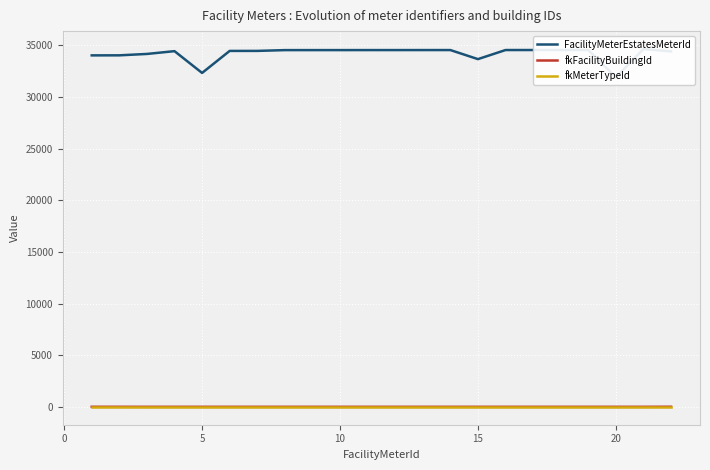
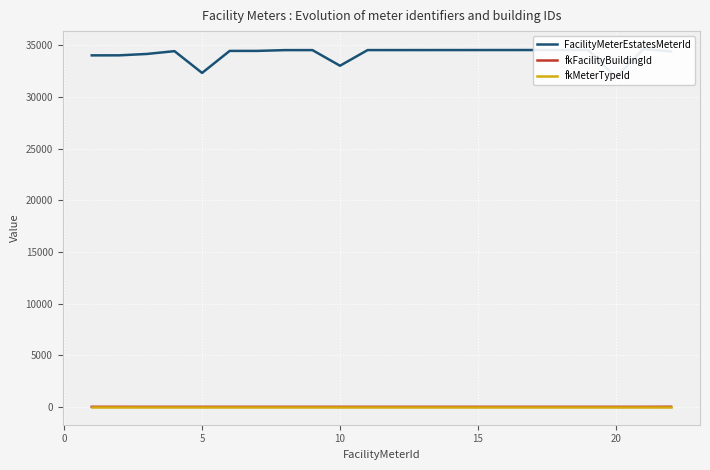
FacilityMeterEstatesMeterId, 10: 34500 -> 33000
FacilityMeterEstatesMeterId, 15: 33700 -> 34600
